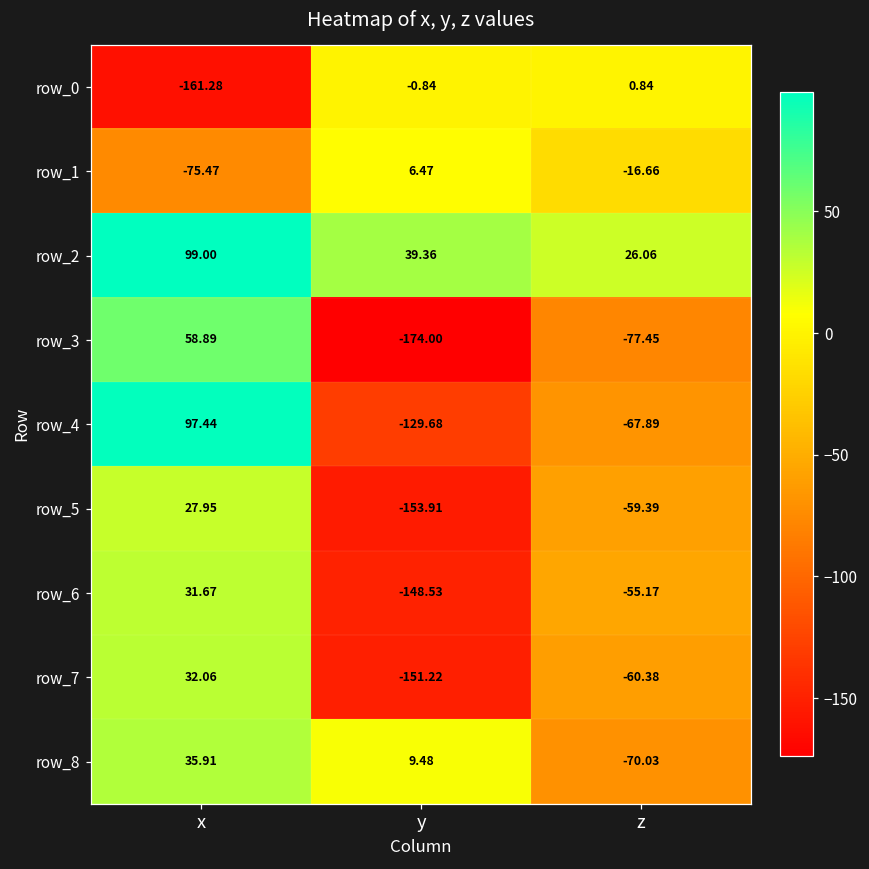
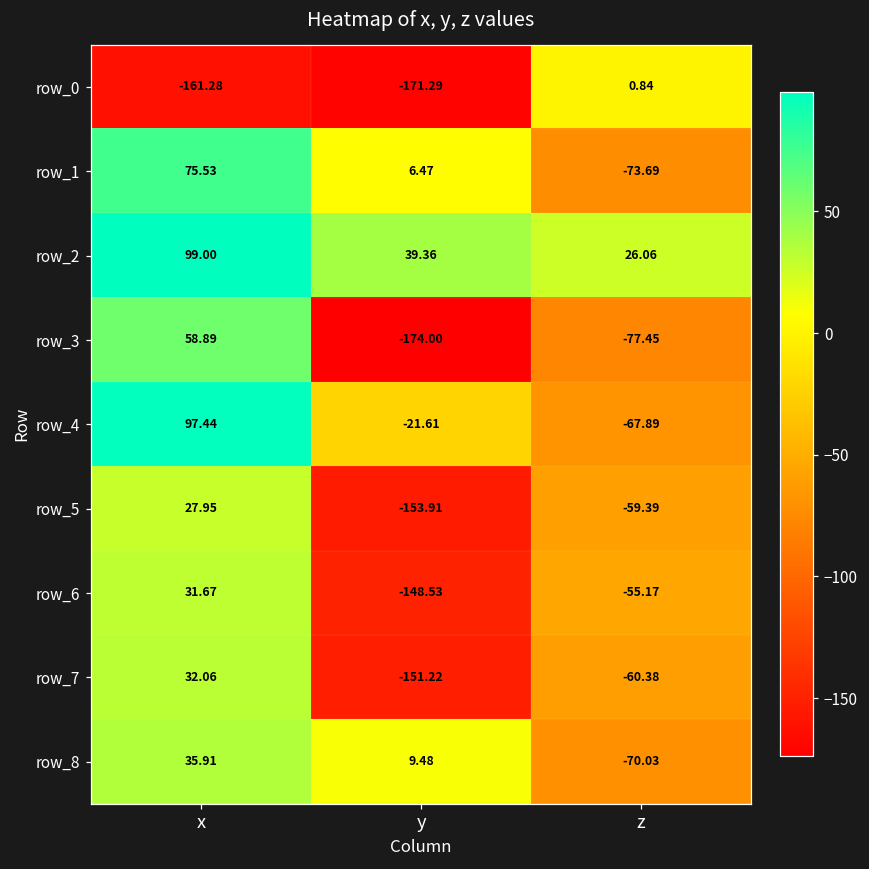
row_0, y: -0.84 -> -171.29
row_1, x: -75.47 -> 75.53
row_1, z: -16.66 -> -73.69
row_4, y: -129.68 -> -21.61
